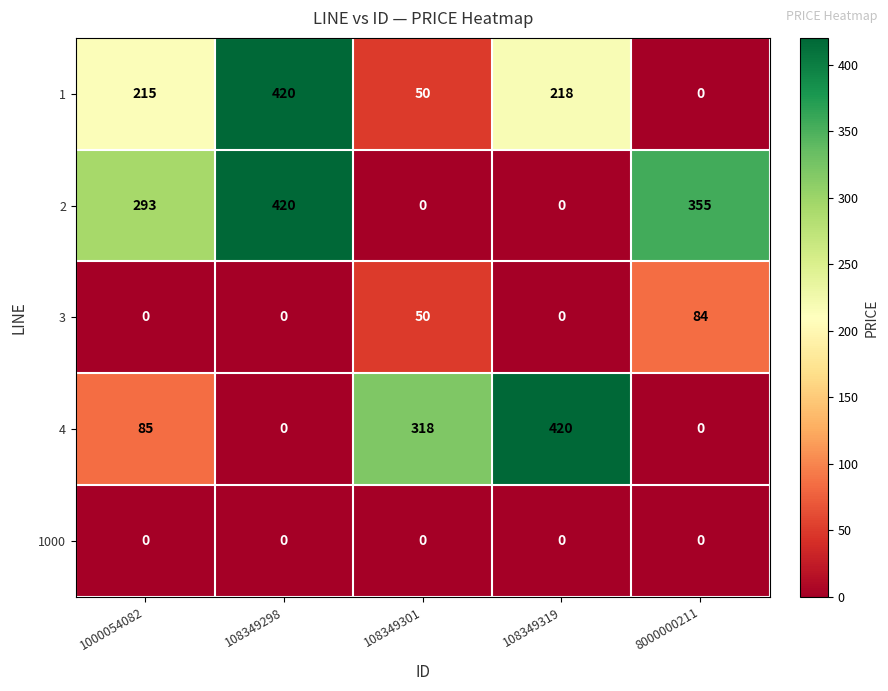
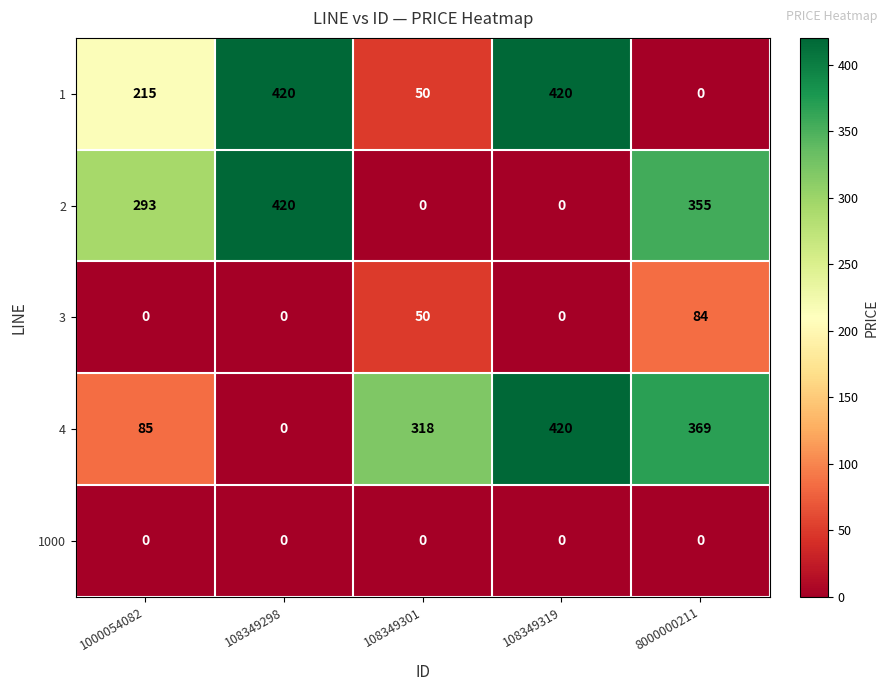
1, 108349319: 218 -> 420
4, 8000000211: 0 -> 369
